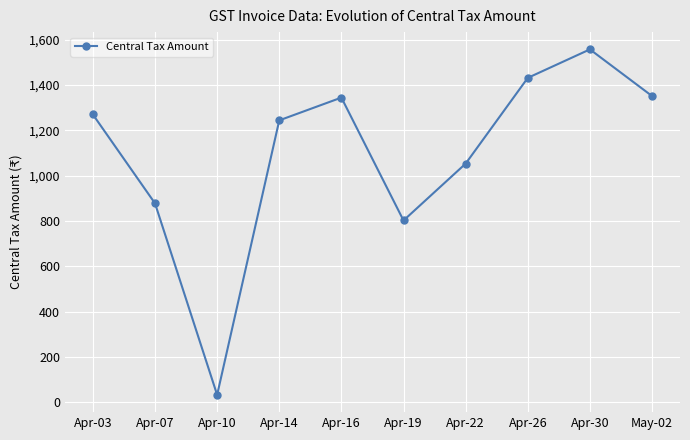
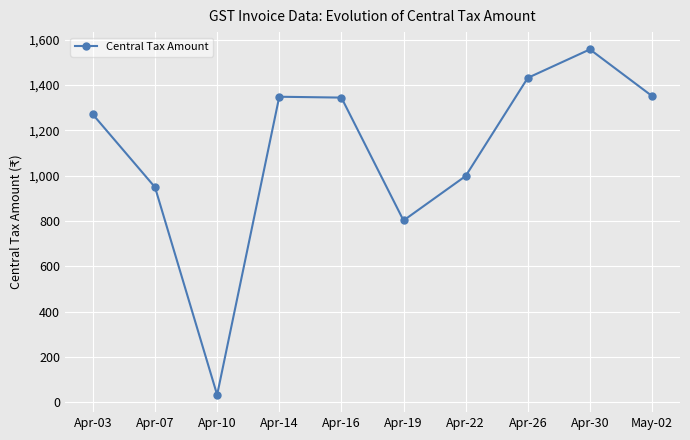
Apr-07: 880 -> 950
Apr-14: 1,240 -> 1,350
Apr-22: 1,050 -> 1,000
